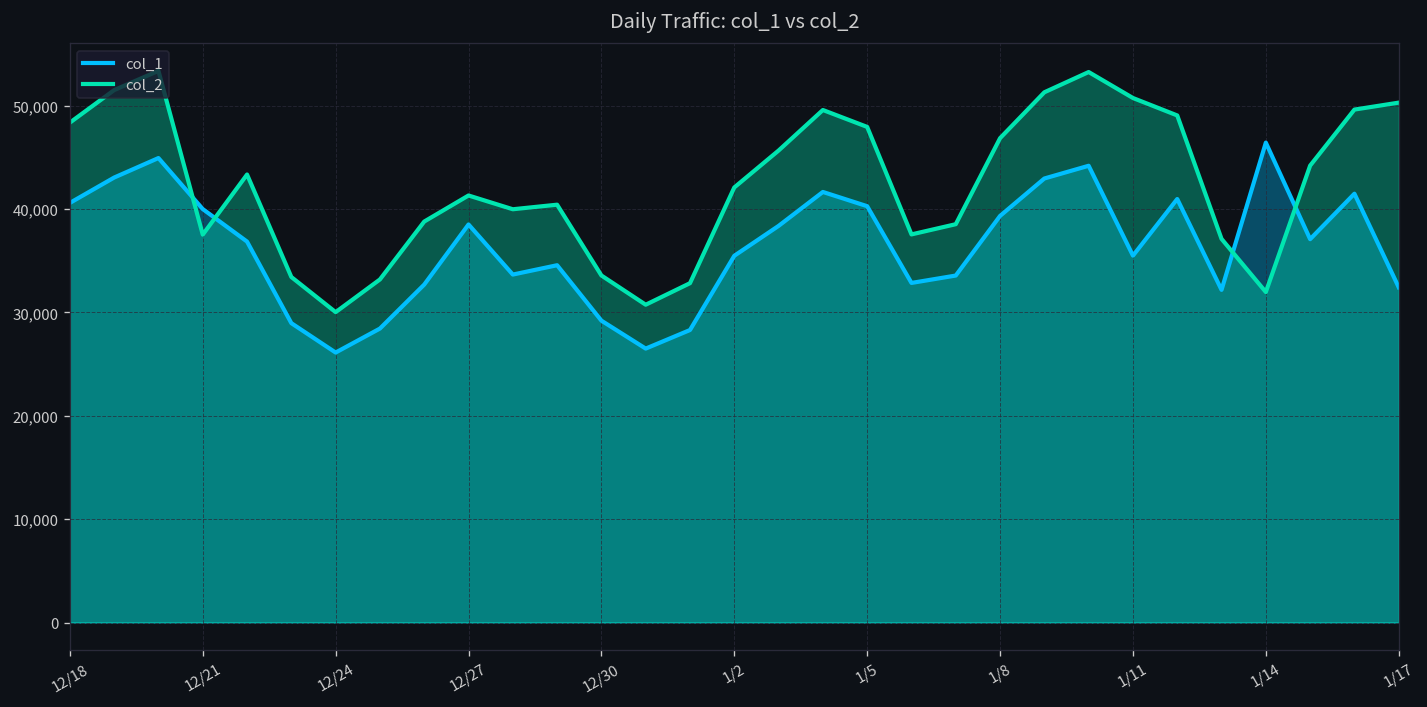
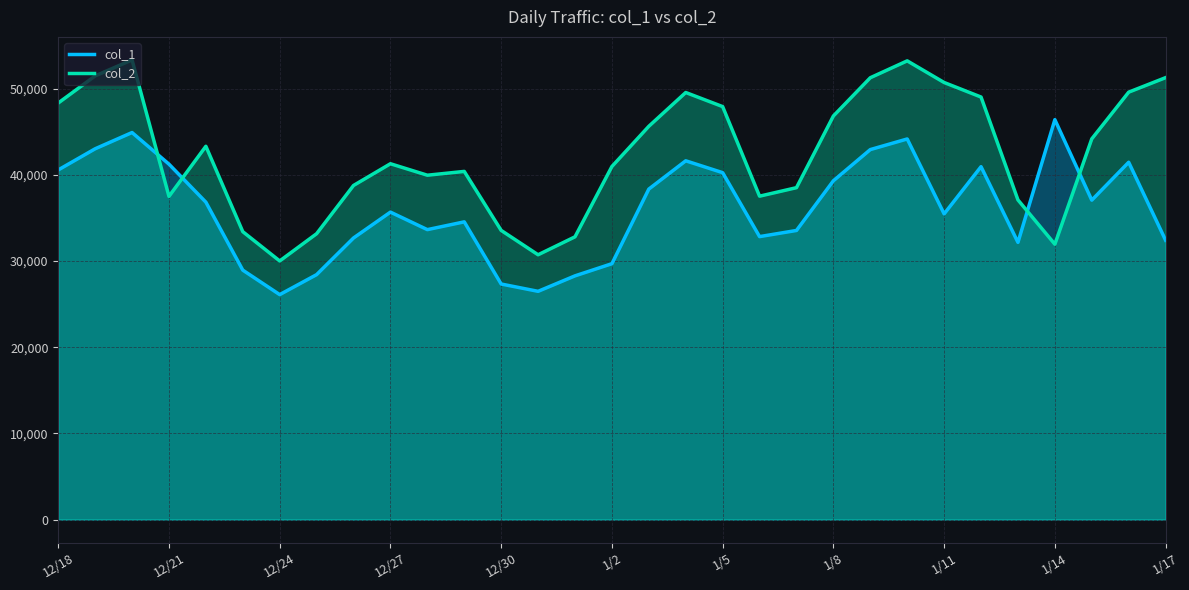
col_1, 12/21: 40,000 -> 41,000
col_1, 12/27: 39,000 -> 36,000
col_1, 12/30: 29,000 -> 27,000
col_1, 1/2: 35,000 -> 30,000
col_2, 1/2: 42,000 -> 41,000
col_2, 1/17: 50,000 -> 51,000
